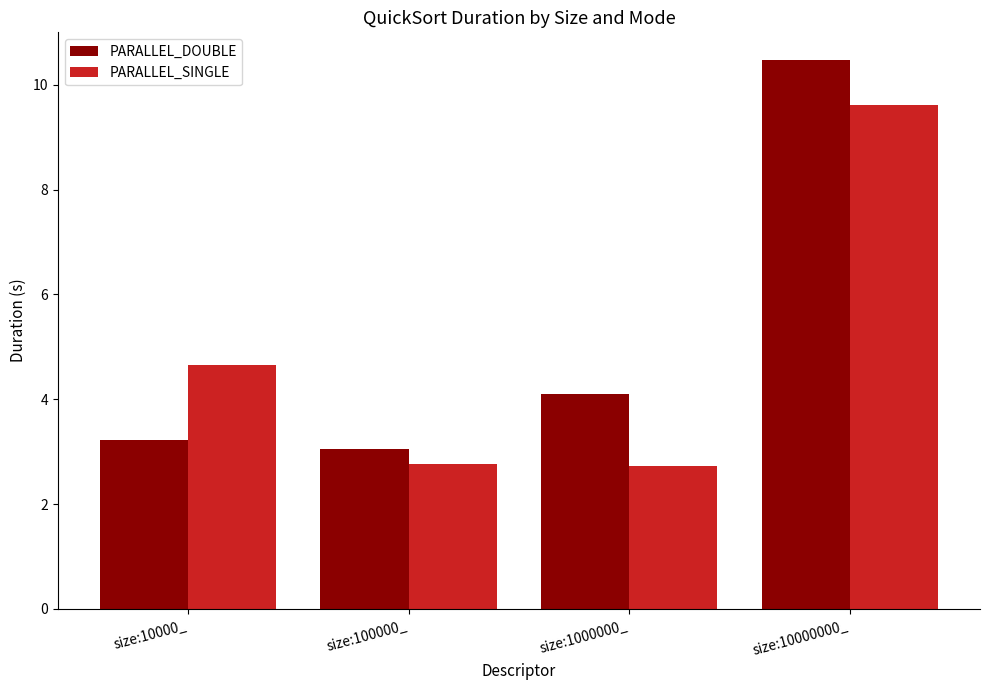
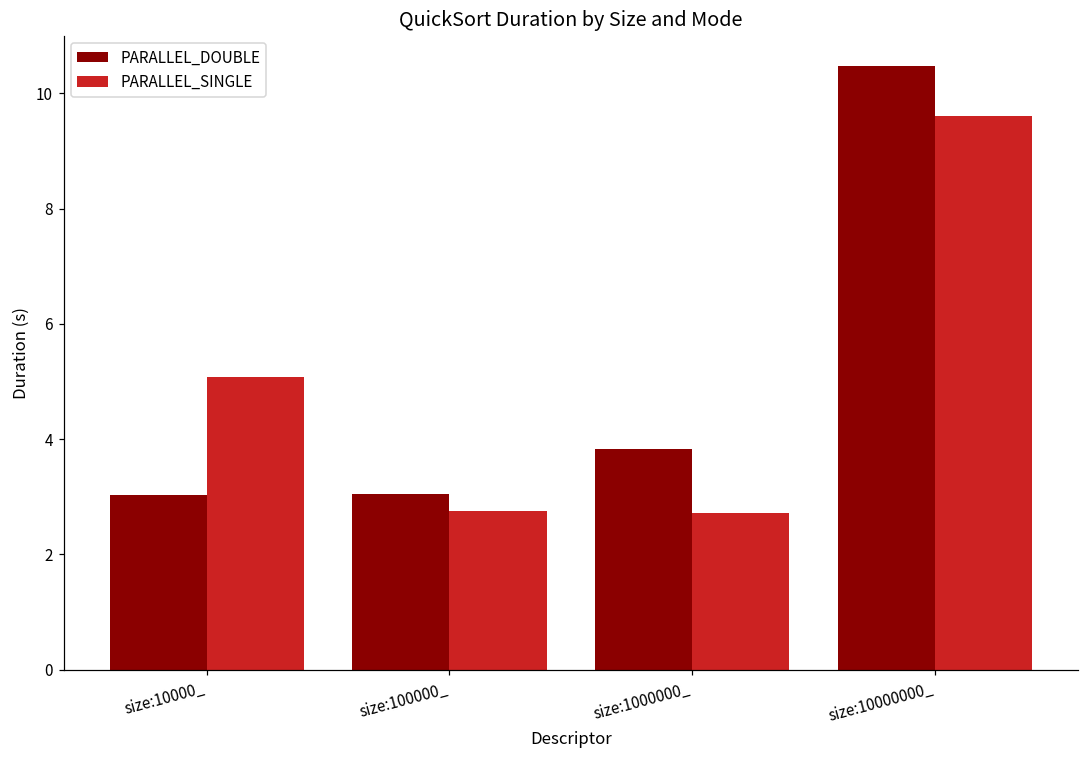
PARALLEL_DOUBLE, size:10000_: 3.2 -> 3.0
PARALLEL_SINGLE, size:10000_: 4.7 -> 5.1
PARALLEL_DOUBLE, size:1000000_: 4.1 -> 3.8
